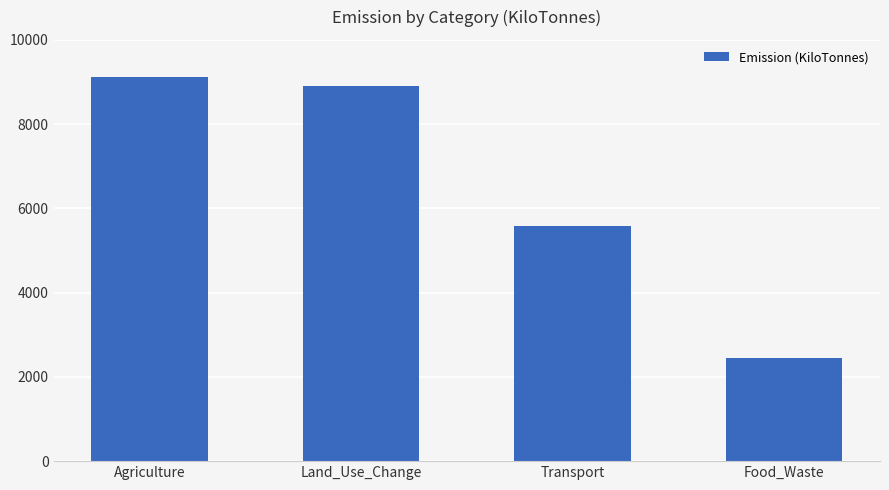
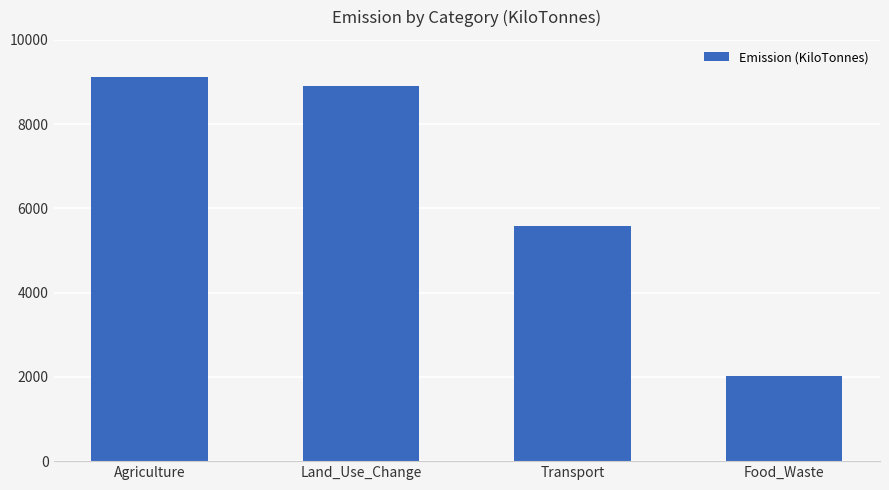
Food_Waste: 2500 -> 2000
